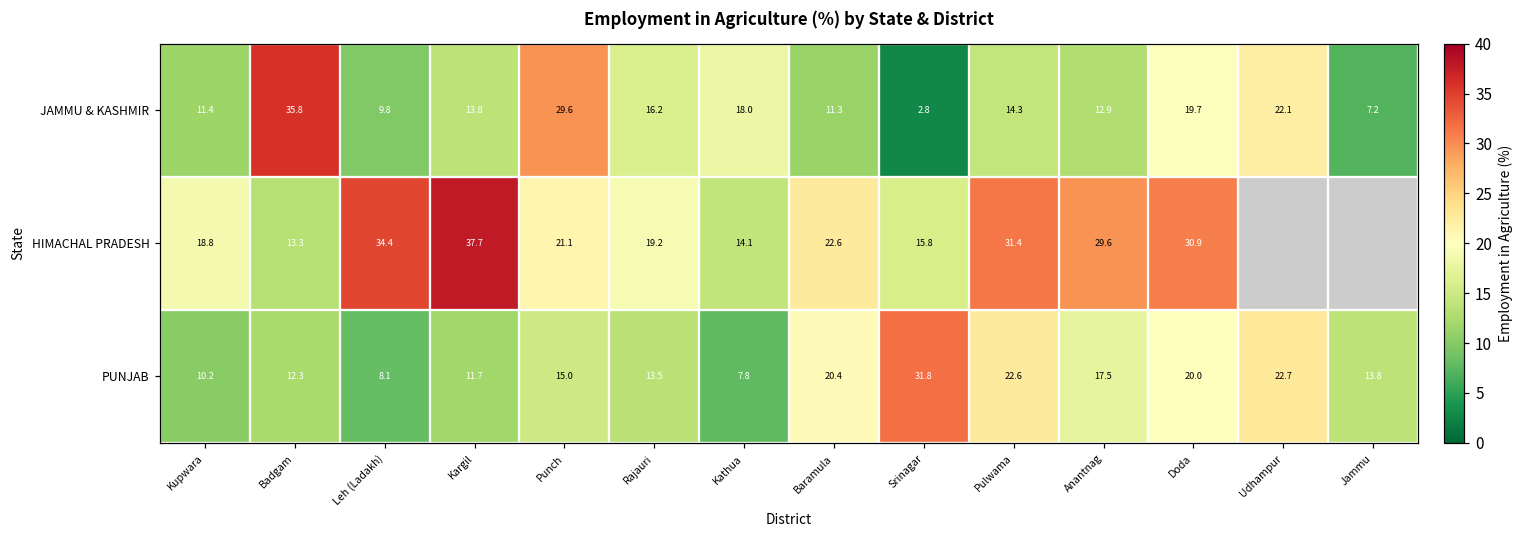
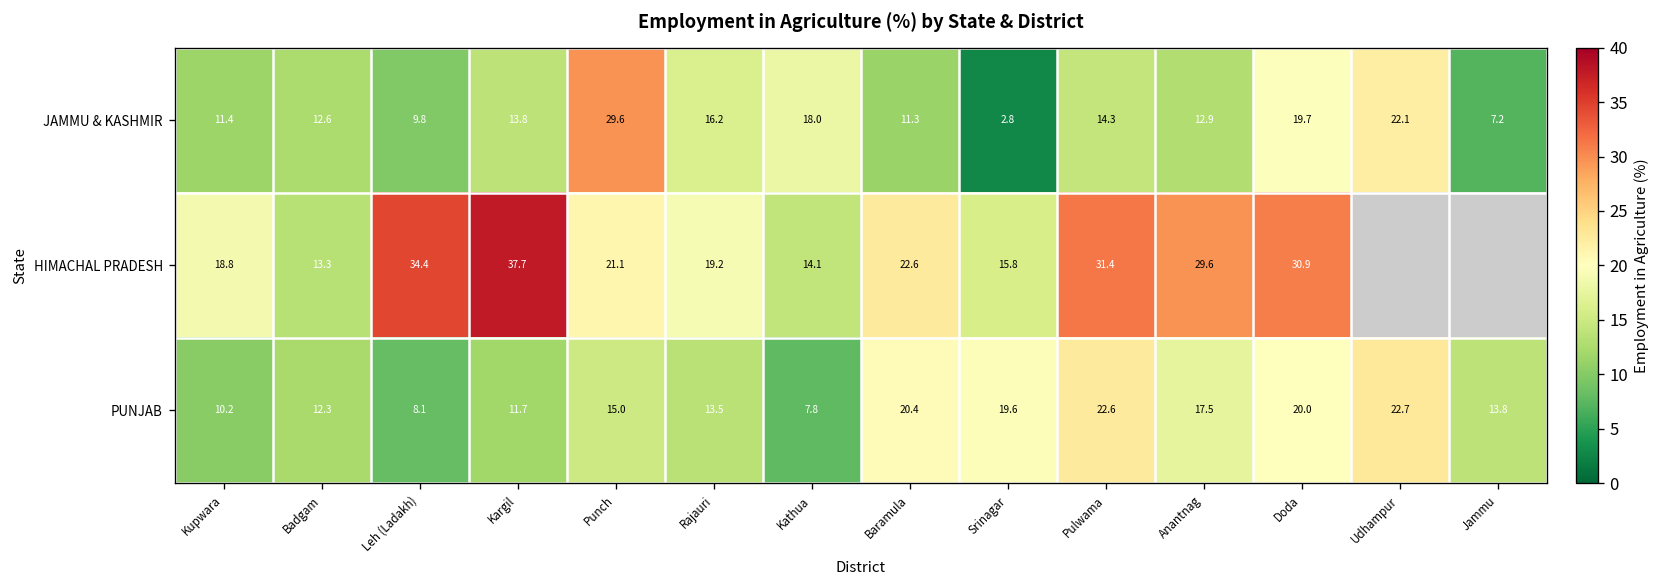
JAMMU & KASHMIR, Badgam: 35.8 -> 12.6
PUNJAB, Srinagar: 31.8 -> 19.6
